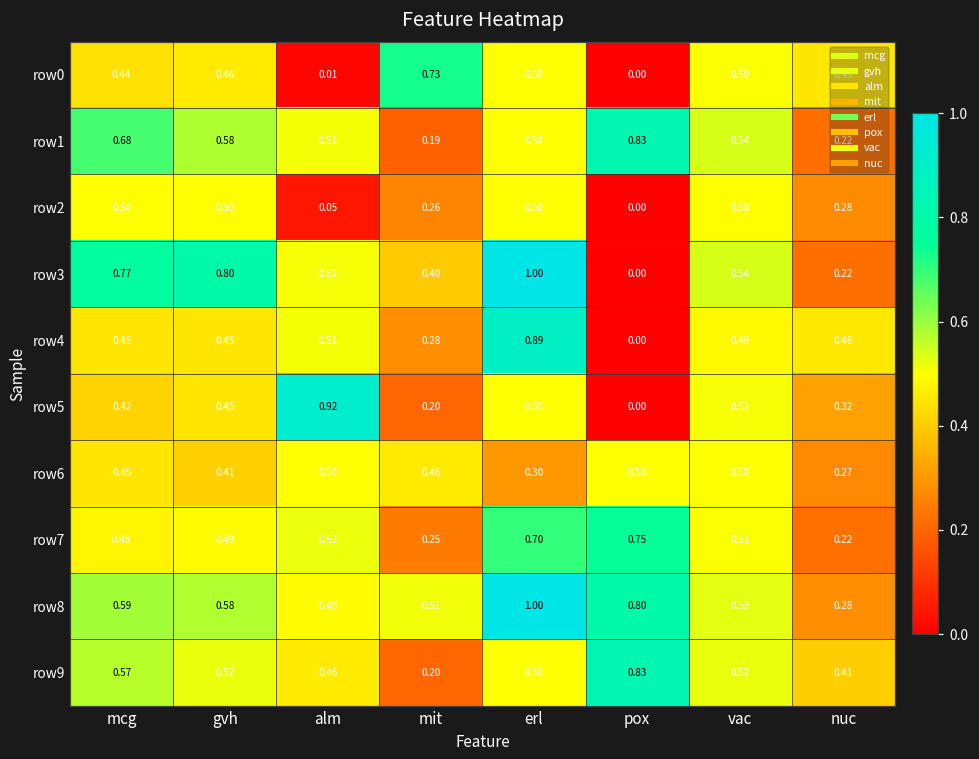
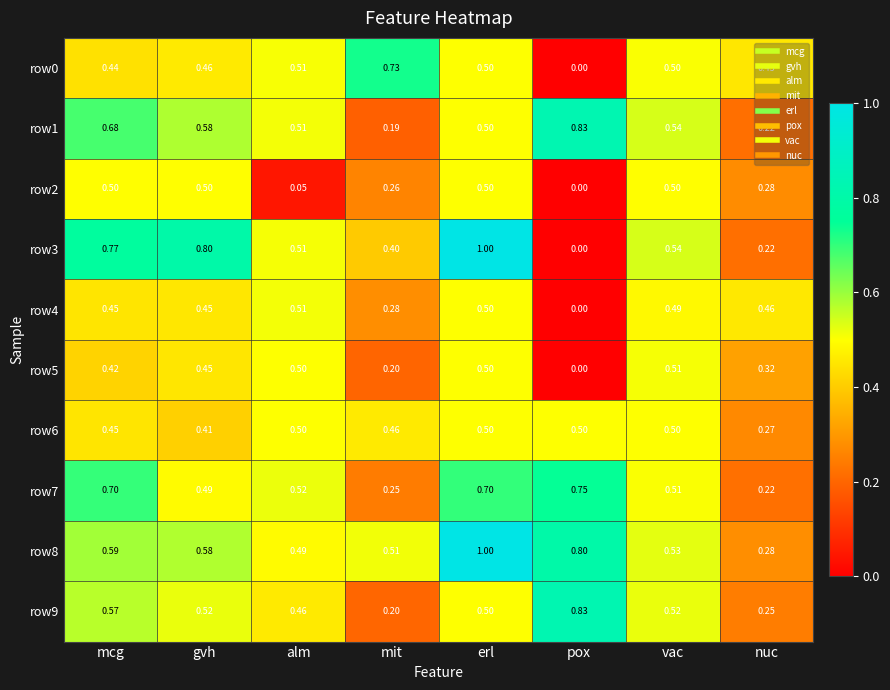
row0, alm: 0.01 -> 0.51
row4, erl: 0.89 -> 0.50
row5, alm: 0.92 -> 0.50
row6, erl: 0.30 -> 0.50
row7, mcg: 0.48 -> 0.70
row9, nuc: 0.41 -> 0.25
